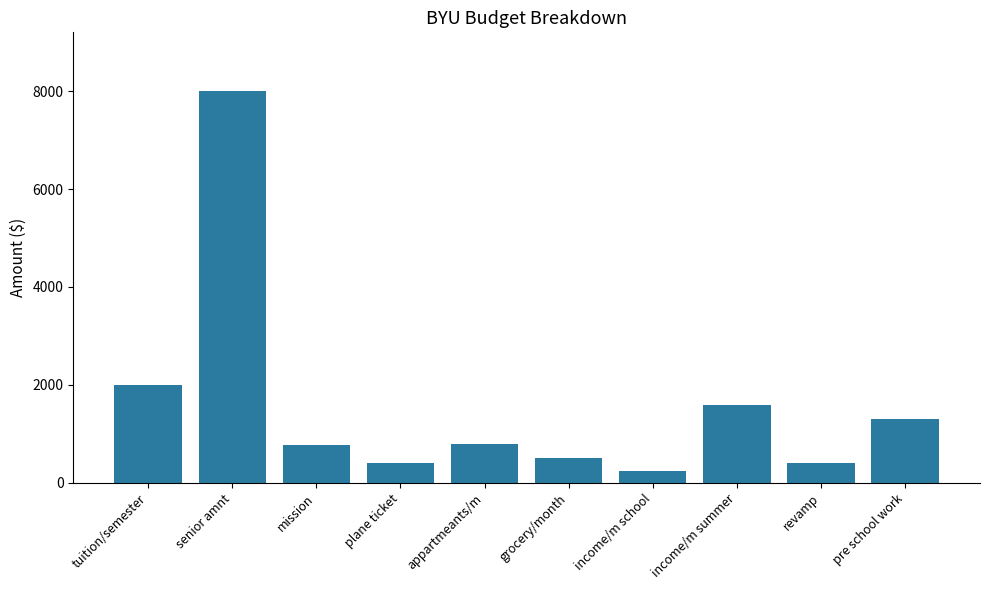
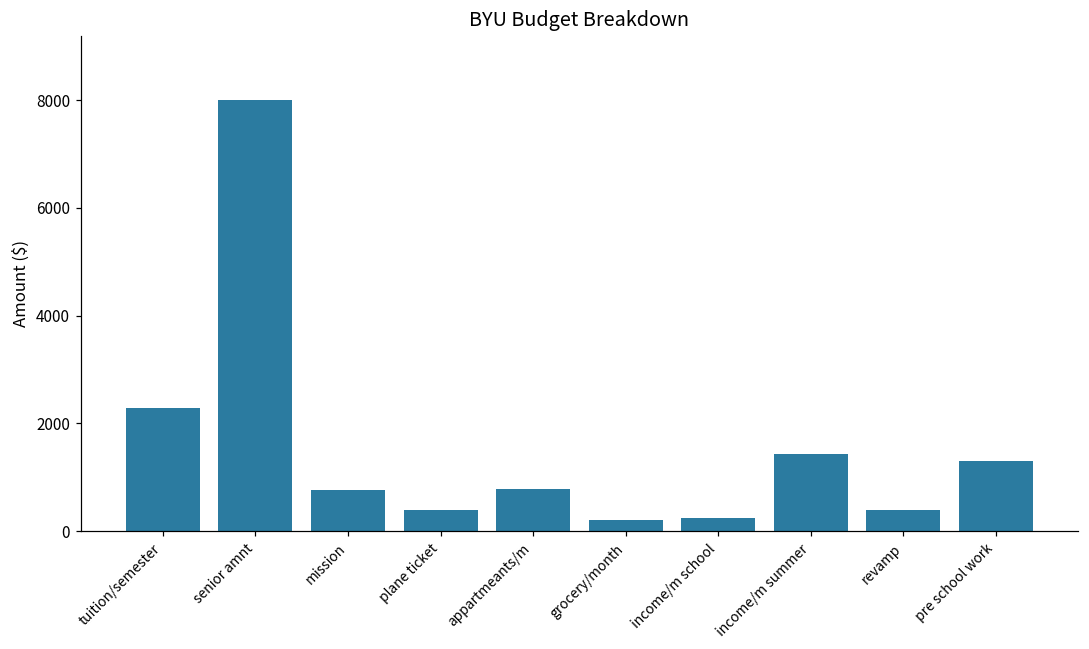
tuition/semester: 2000 -> 2300
grocery/month: 500 -> 200
income/m summer: 1600 -> 1400
